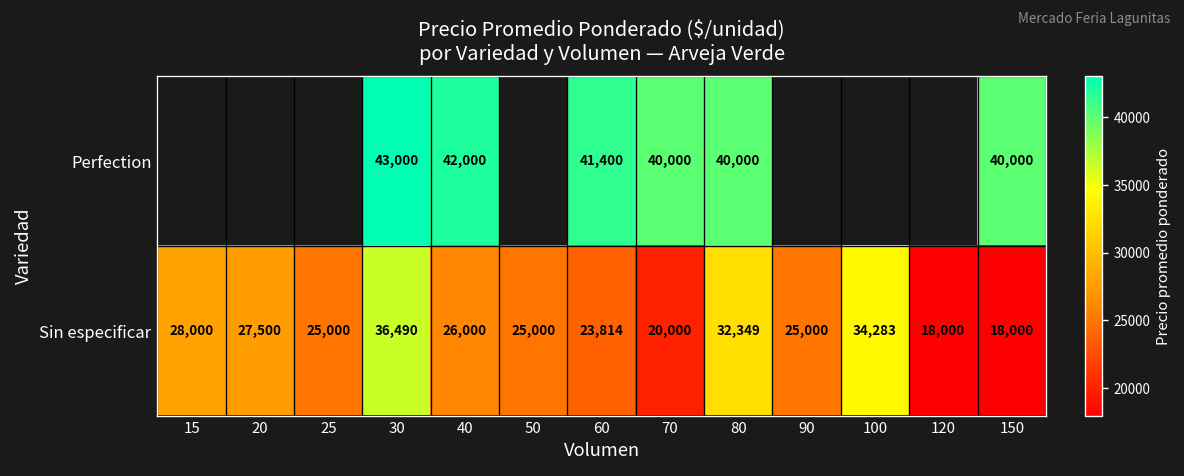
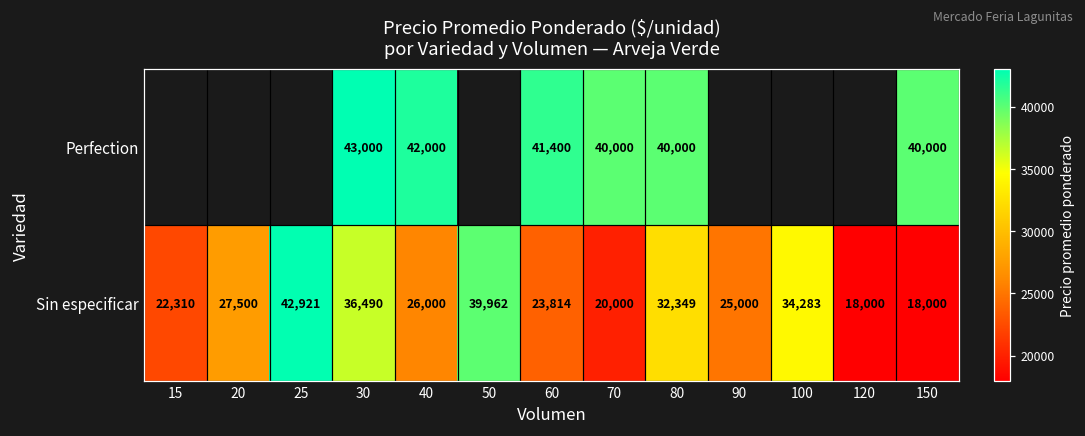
Sin especificar, 15: 28,000 -> 22,310
Sin especificar, 25: 25,000 -> 42,921
Sin especificar, 50: 25,000 -> 39,962
